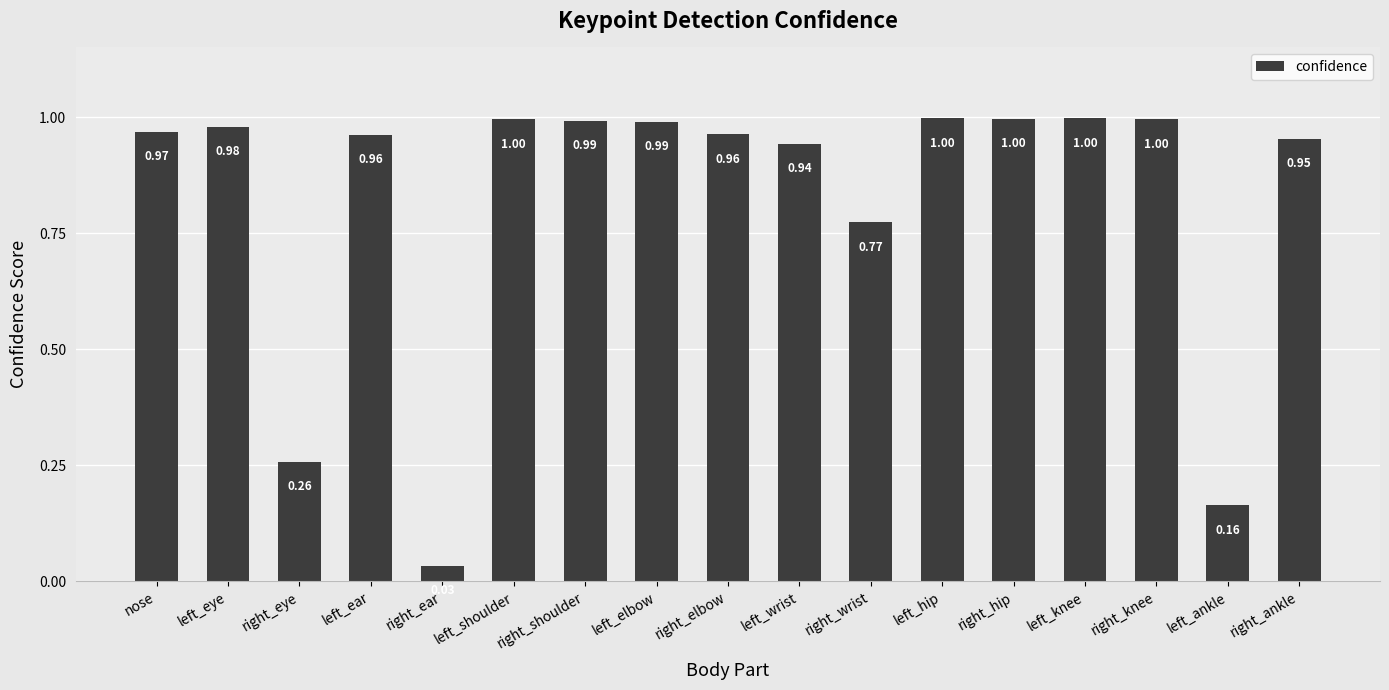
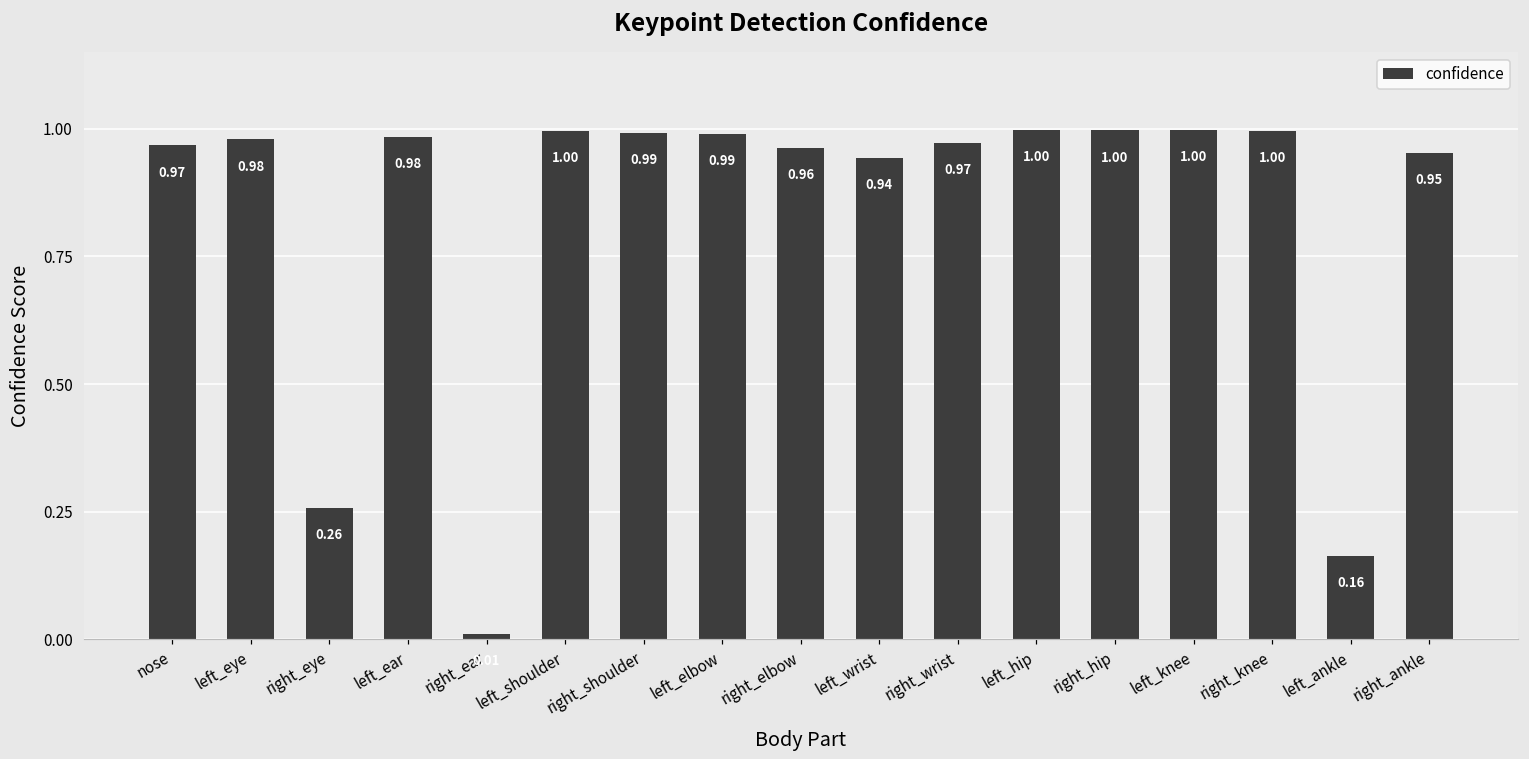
left_ear: 0.96 -> 0.98
right_ear: 0.03 -> 0.01
right_wrist: 0.77 -> 0.97
